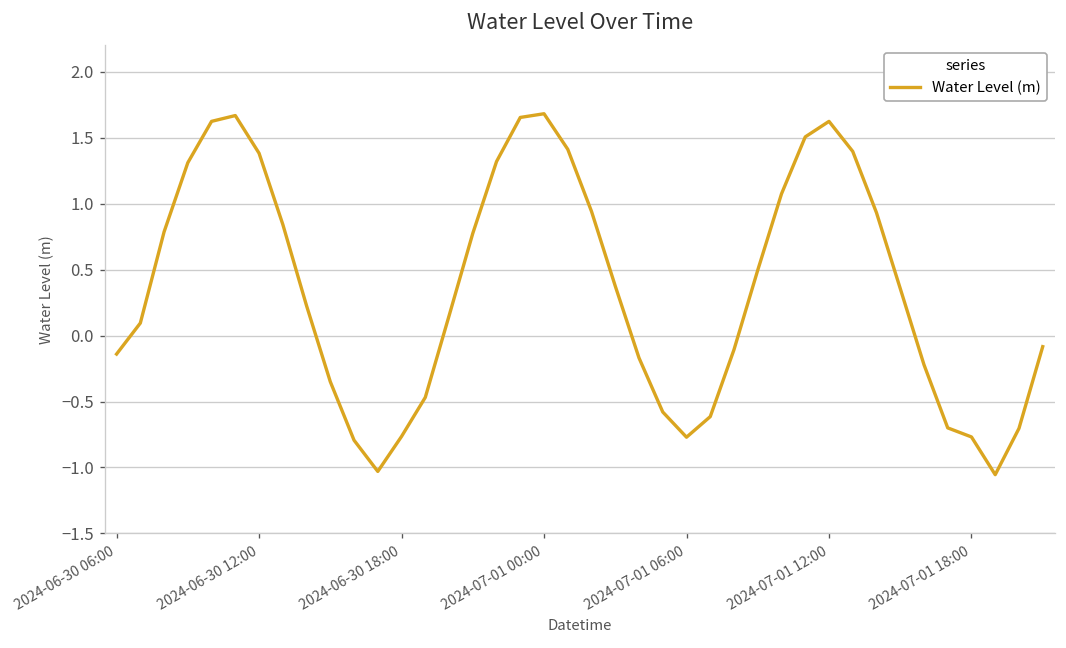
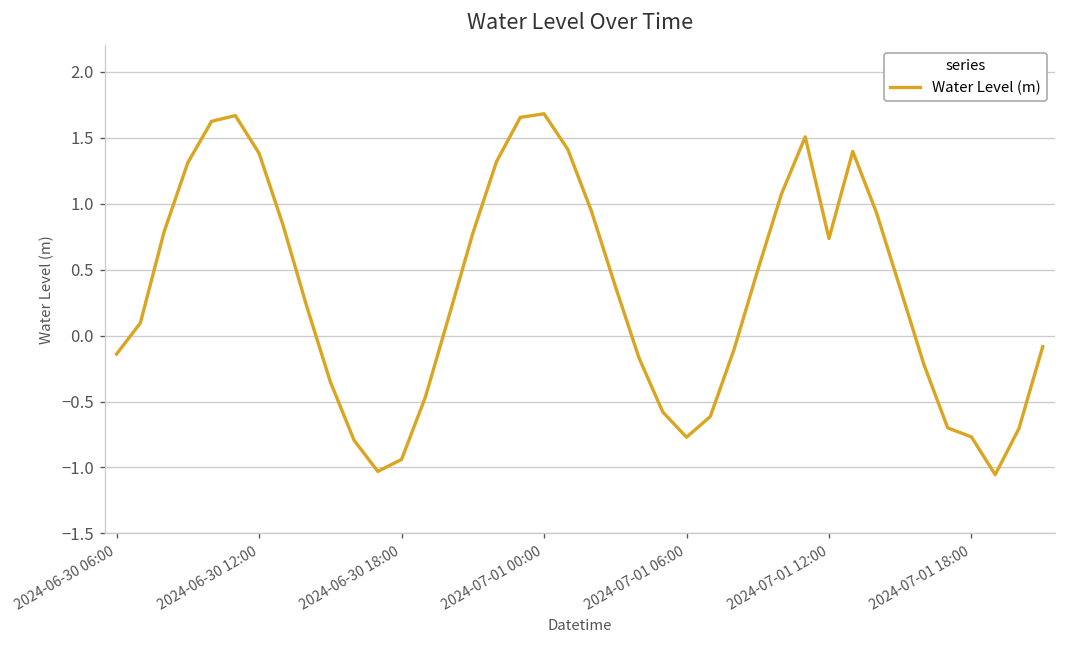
2024-06-30 18:00: -0.76 -> -0.94
2024-07-01 12:00: 1.62 -> 0.74
